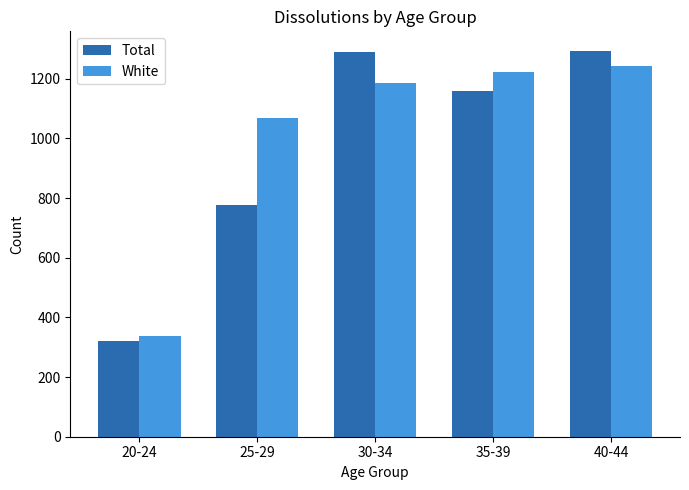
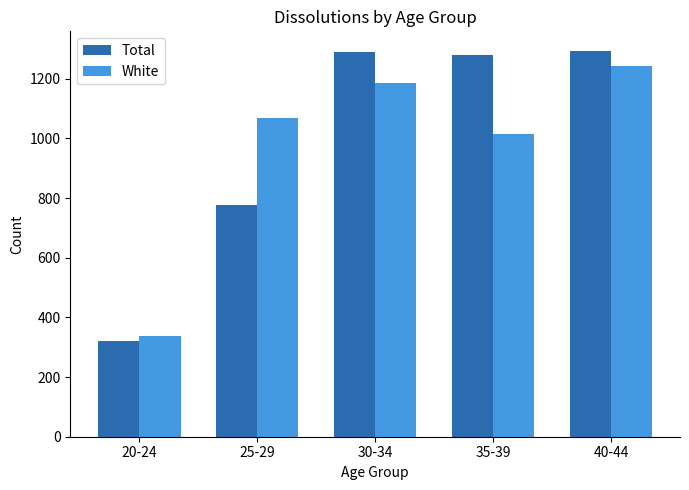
Total, 35-39: 1160 -> 1280
White, 35-39: 1220 -> 1020
